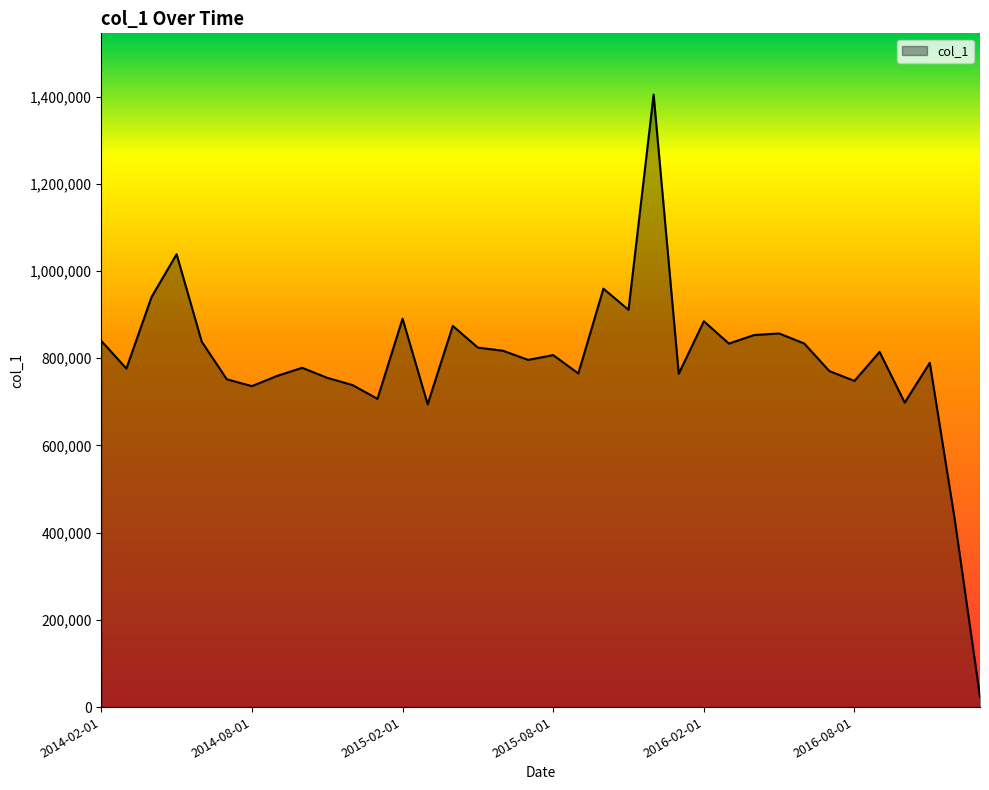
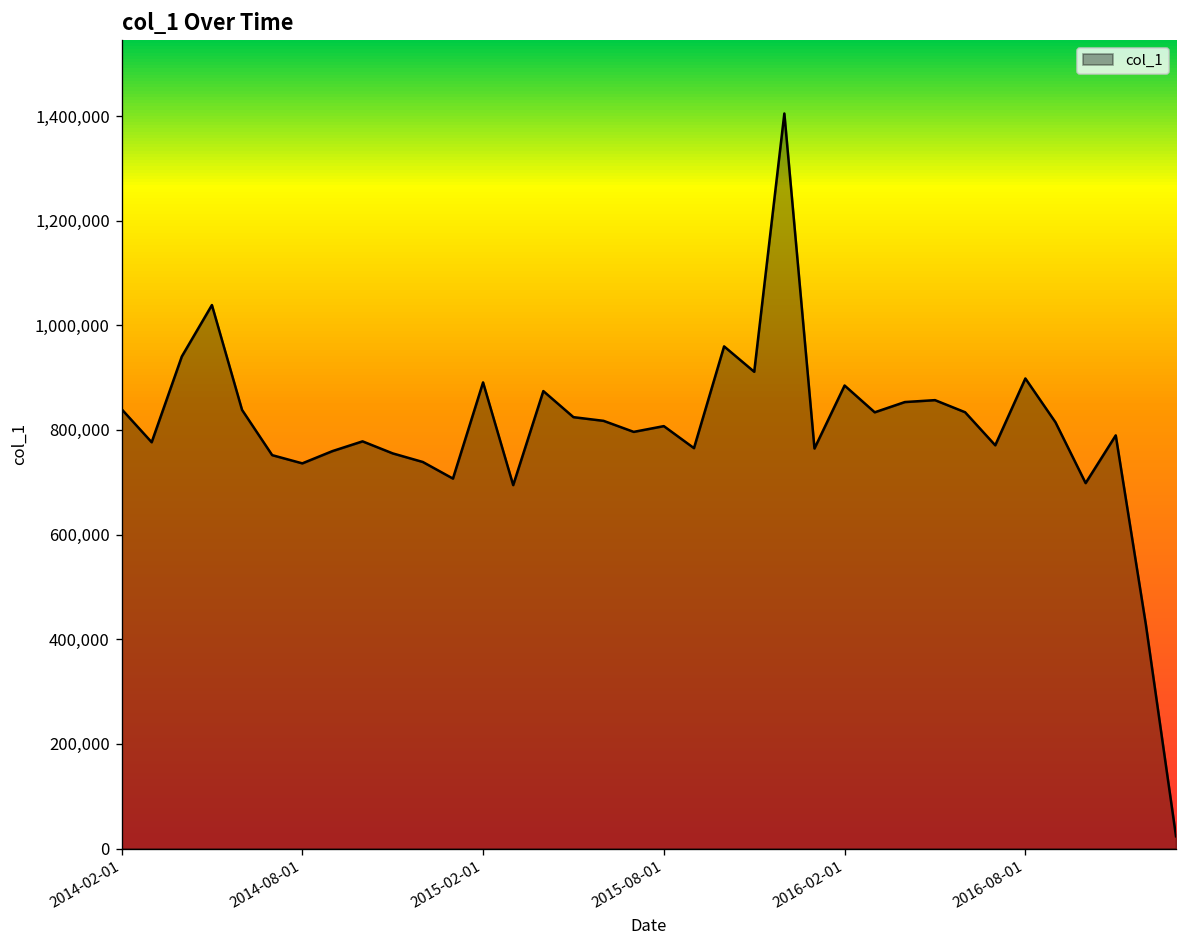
2016-08-01: 750,000 -> 900,000
